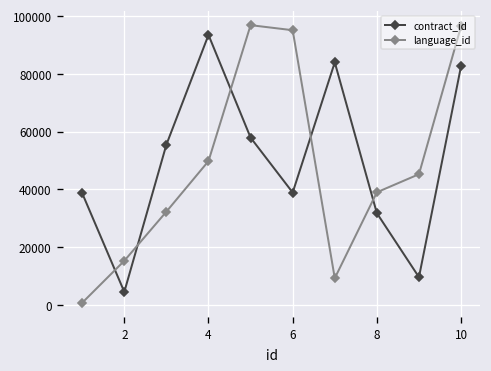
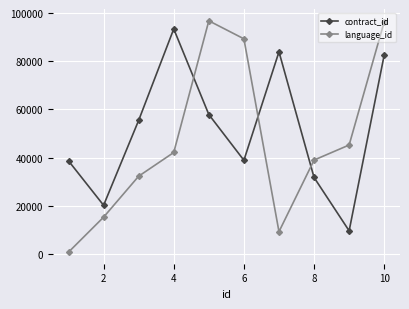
contract_id, 2: 5000 -> 20000
language_id, 4: 50000 -> 42000
language_id, 6: 95000 -> 89000
